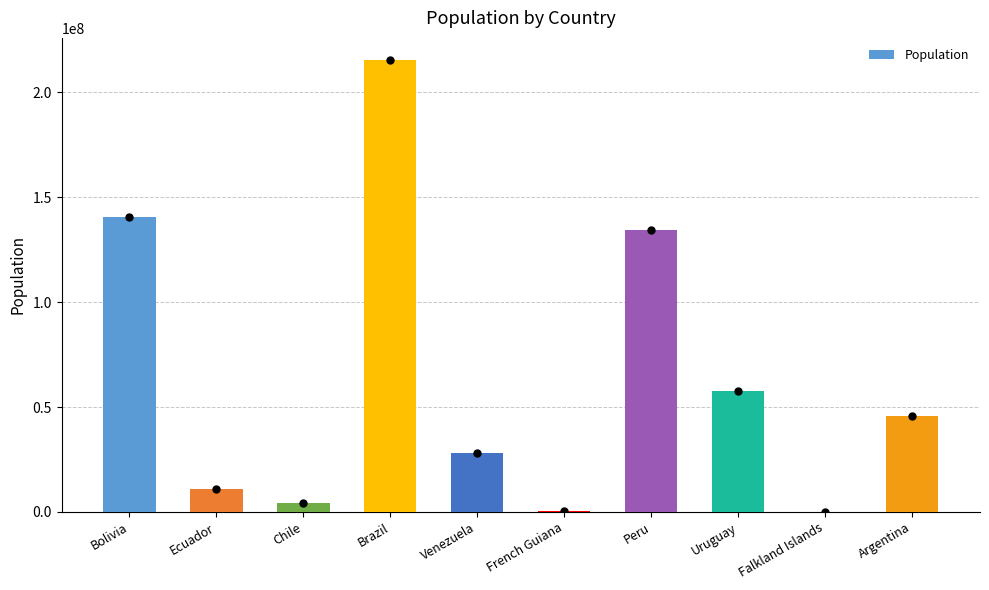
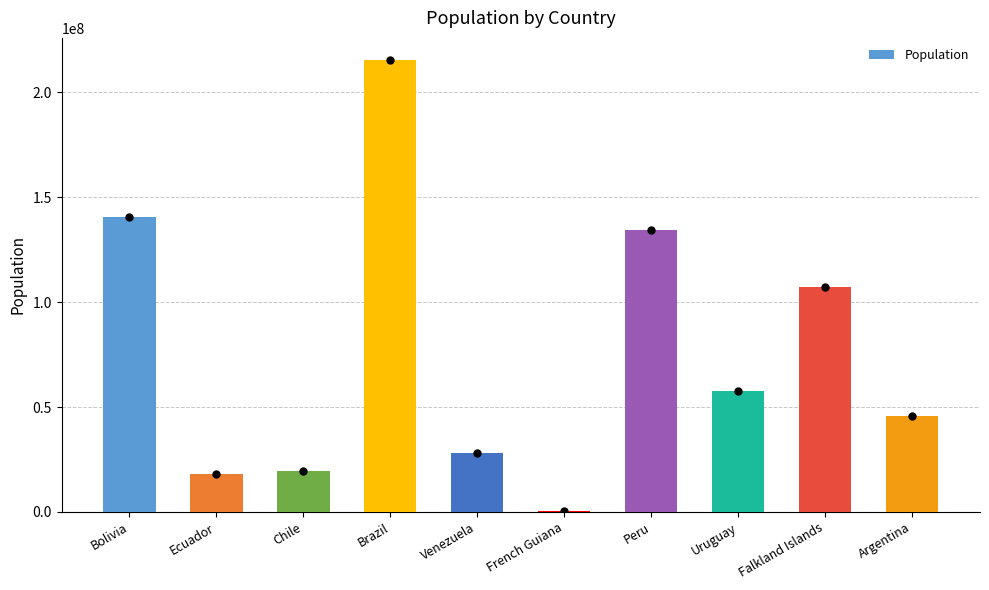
Population, Ecuador: 11000000 -> 18000000
Population, Chile: 4000000 -> 19000000
Population, Falkland Islands: 0 -> 107000000
